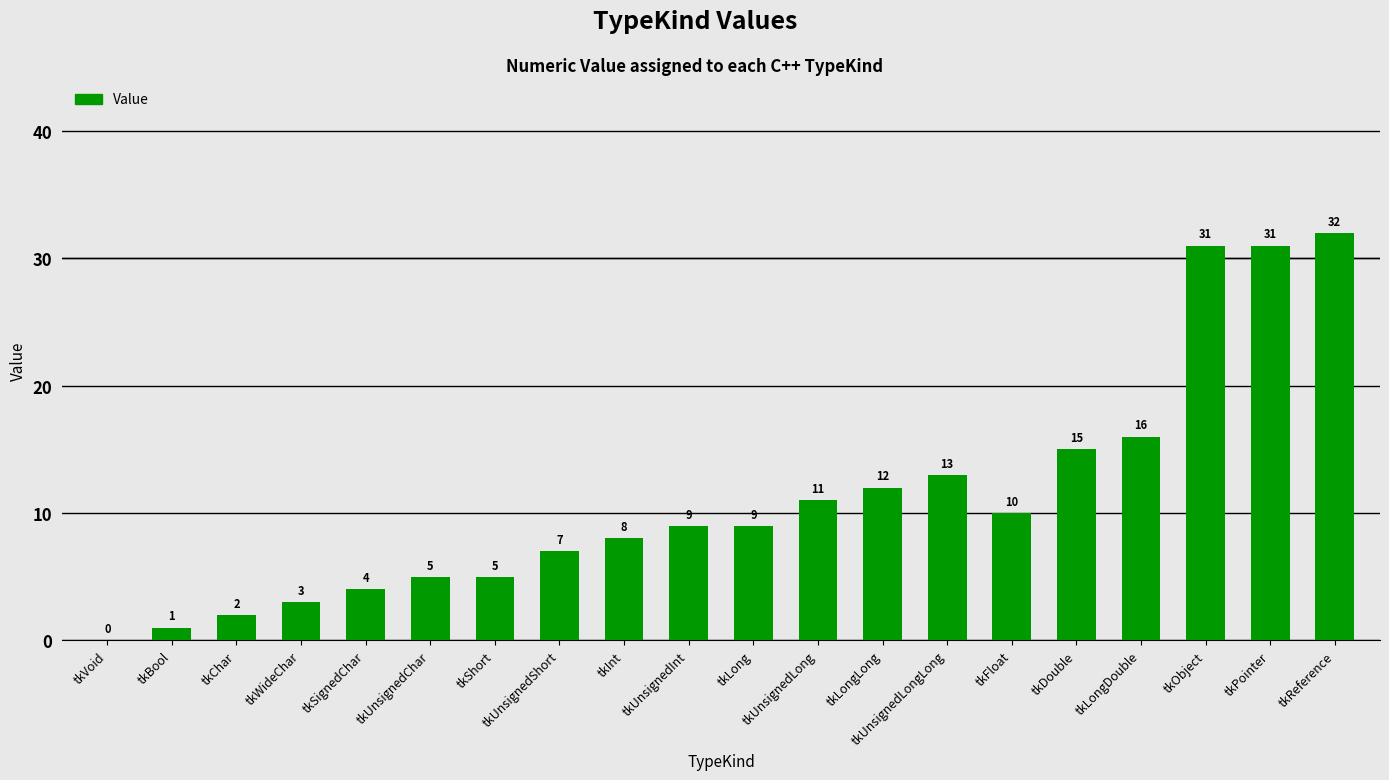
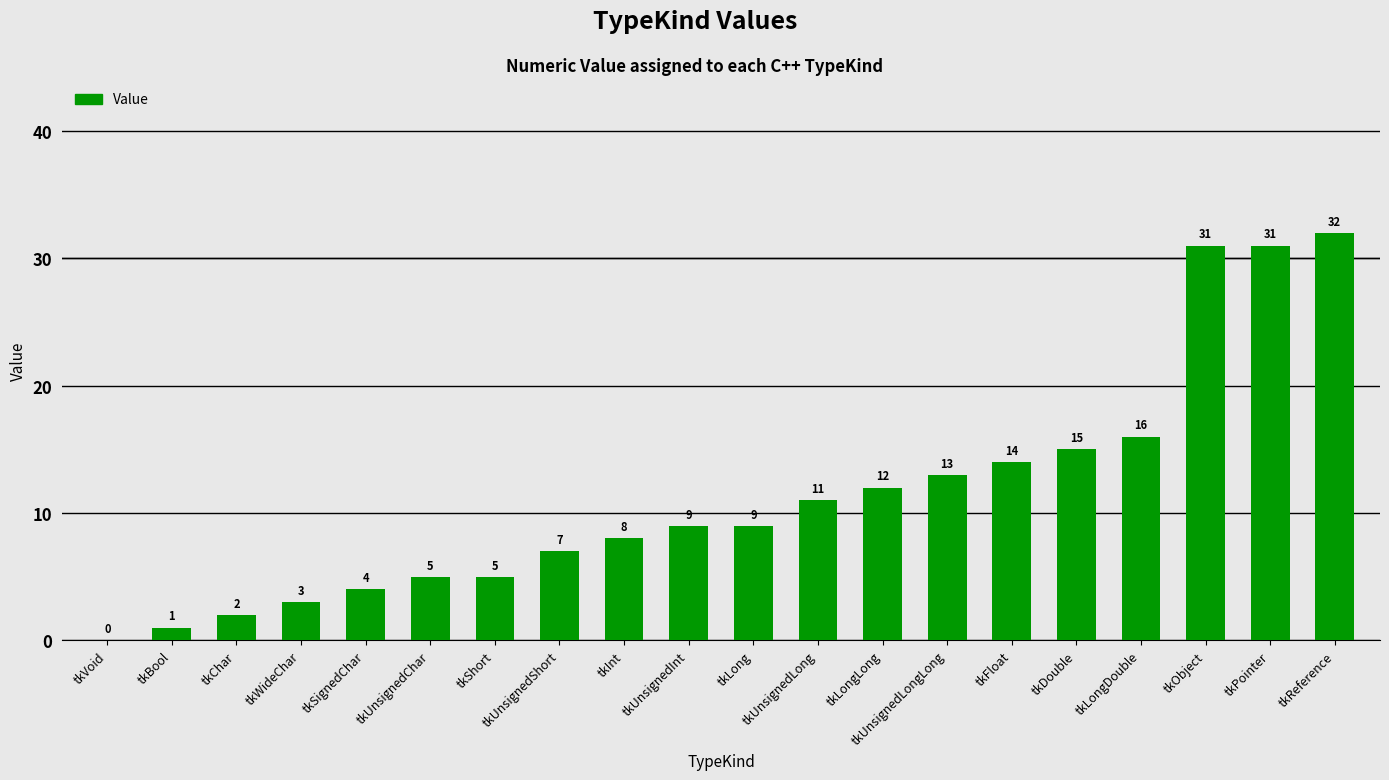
tkFloat: 10 -> 14
